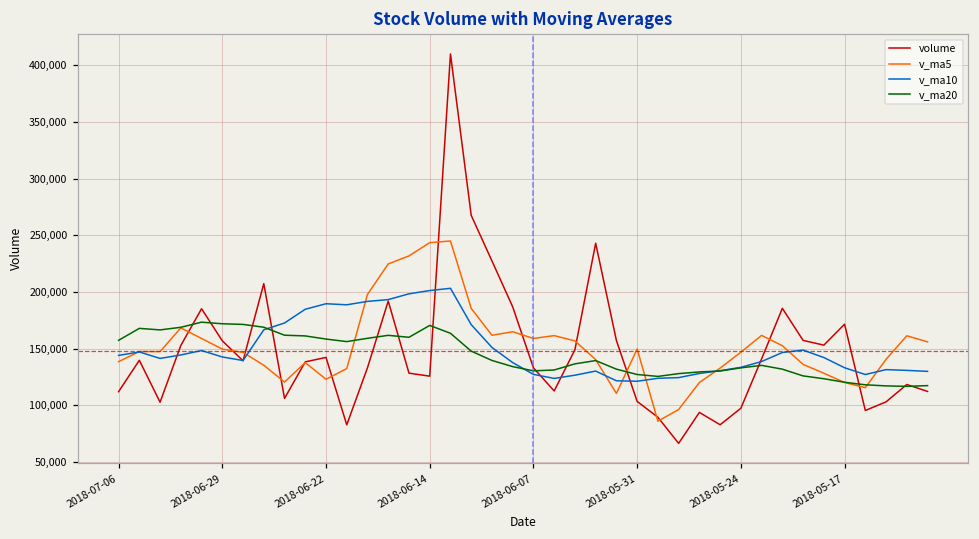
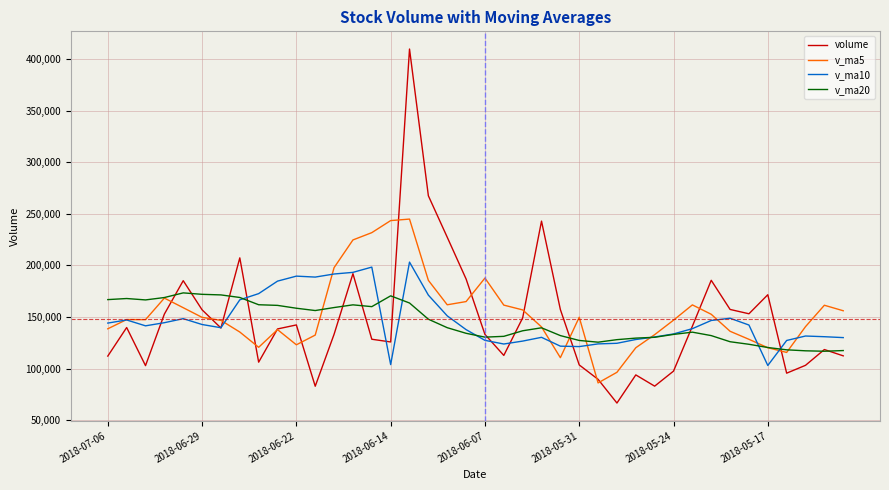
v_ma20, 2018-07-06: 157,000 -> 167,000
v_ma10, 2018-06-14: 201,000 -> 104,000
v_ma5, 2018-06-07: 159,000 -> 188,000
v_ma10, 2018-05-17: 133,000 -> 103,000
